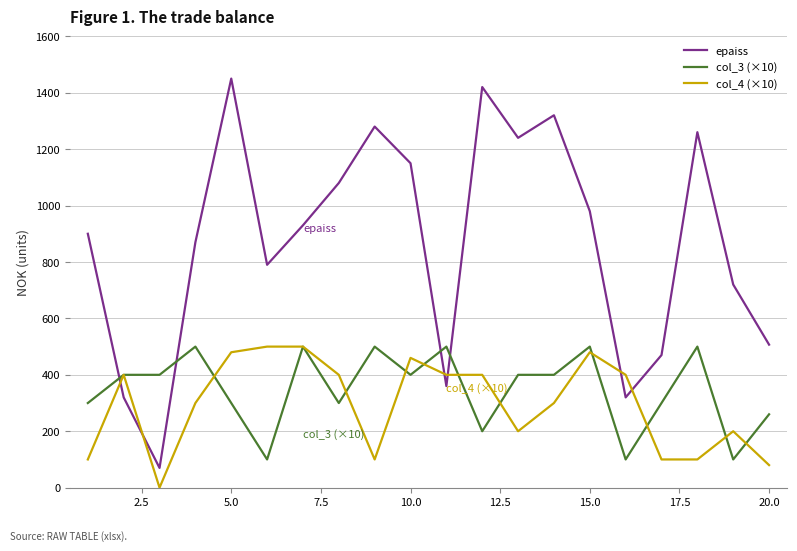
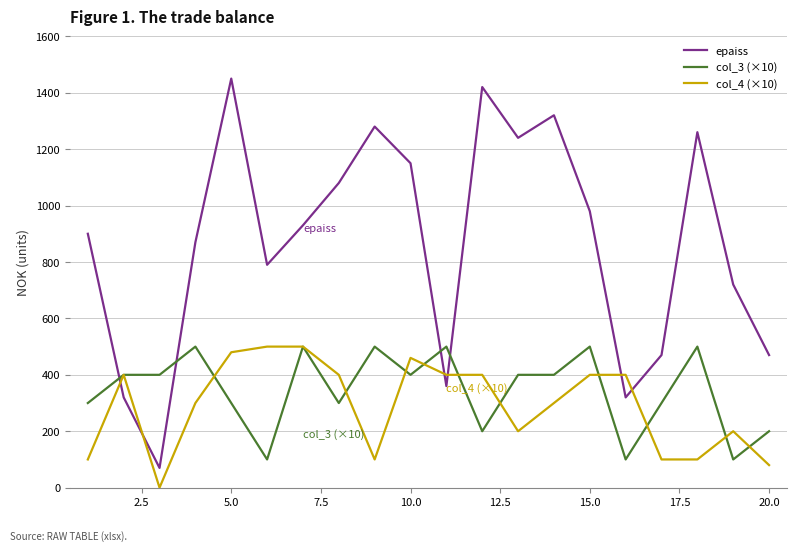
col_4 (×10), 15.0: 480 -> 400
epaiss, 20.0: 510 -> 470
col_3 (×10), 20.0: 260 -> 200
